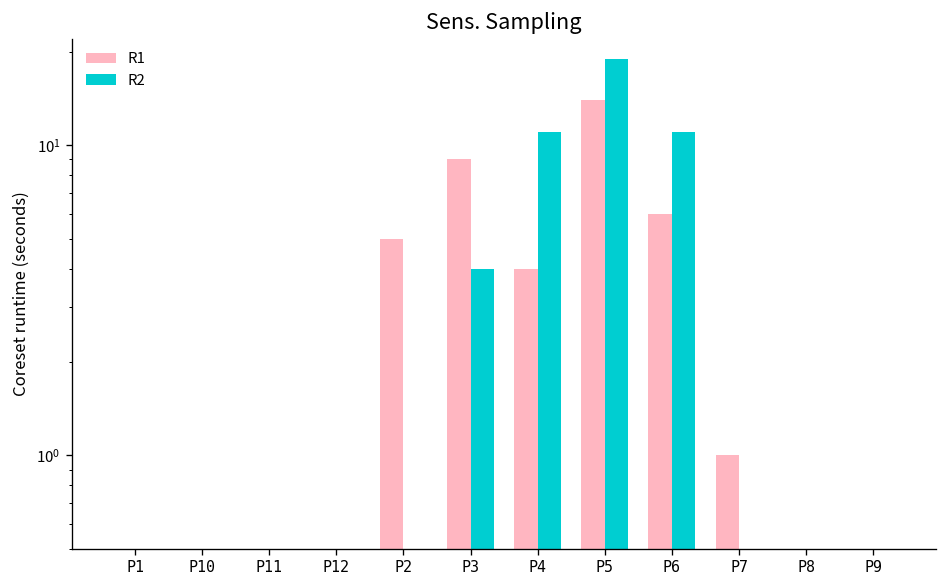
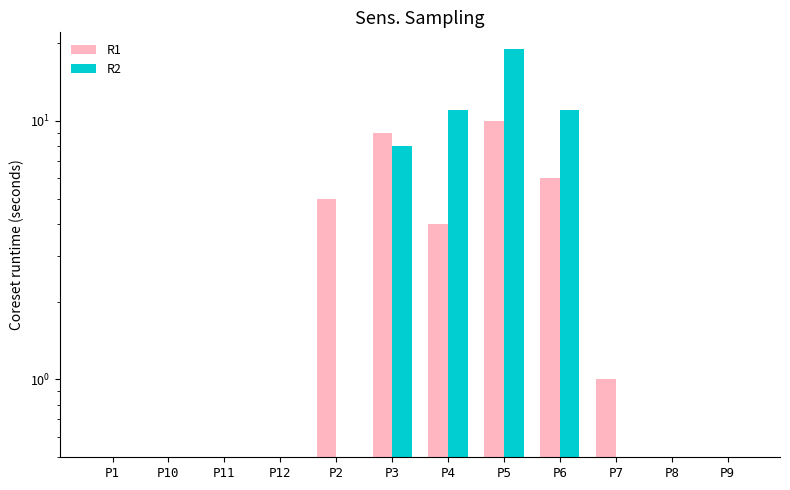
R2, P3: 4 -> 8
R1, P5: 14 -> 10
